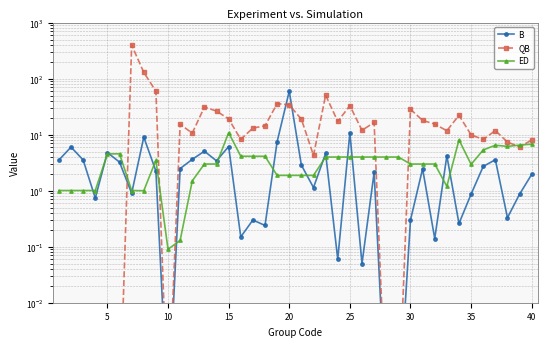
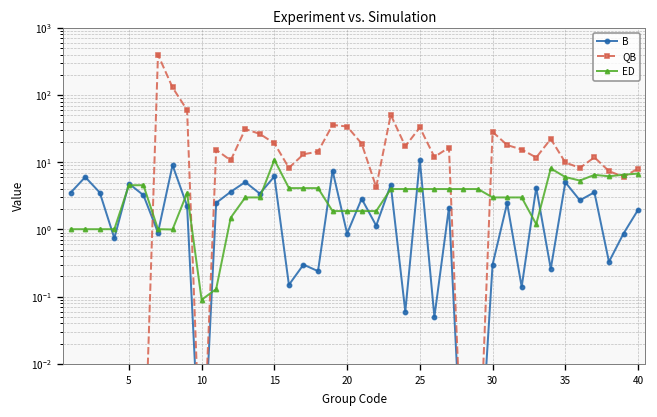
B, 20: 60 -> 0.9
B, 35: 0.9 -> 5
ED, 35: 3 -> 6
